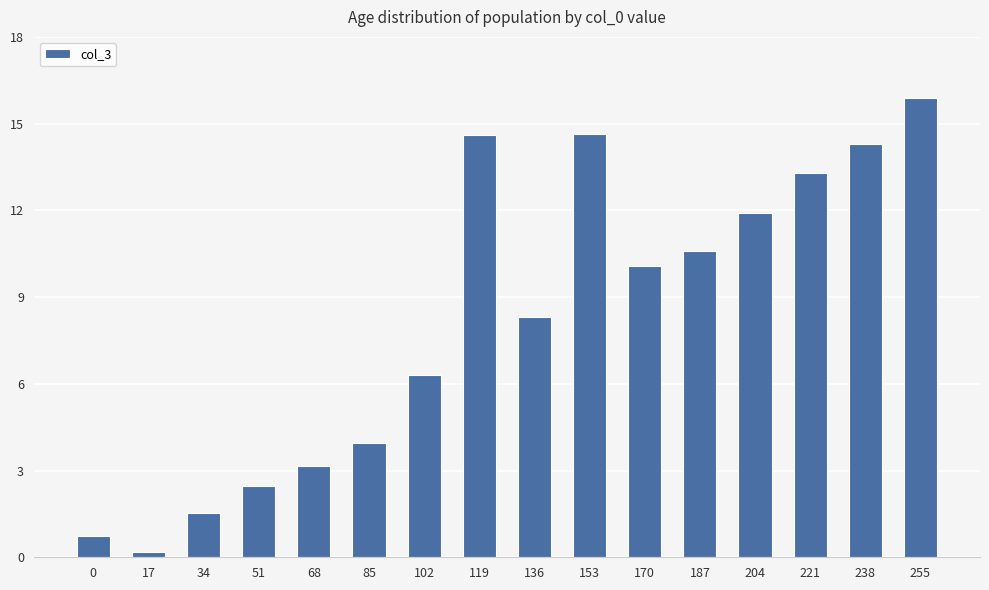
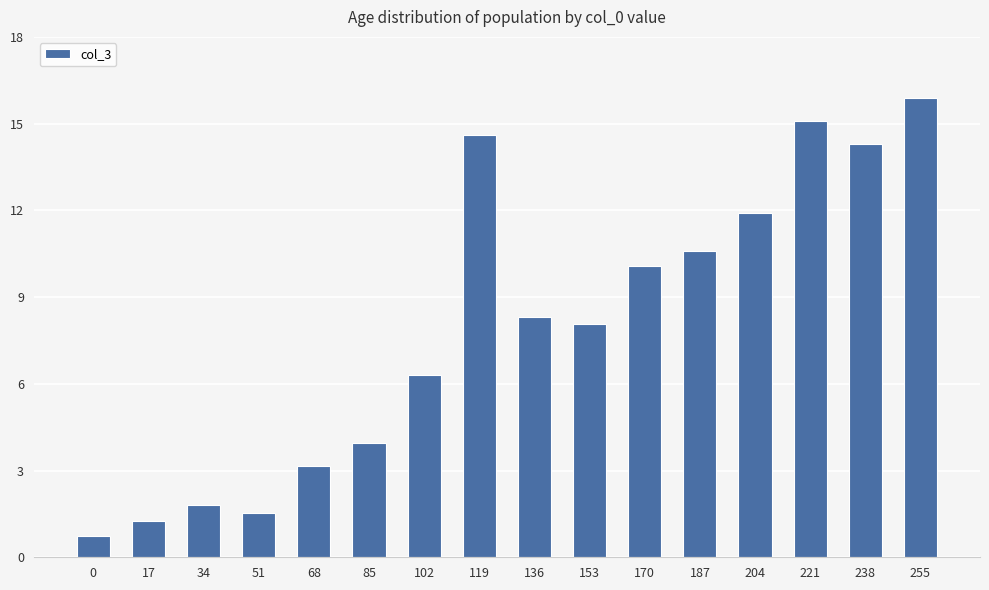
17: 0.2 -> 1.3
34: 1.5 -> 1.8
51: 2.5 -> 1.5
153: 14.7 -> 8.1
221: 13.3 -> 15.1
